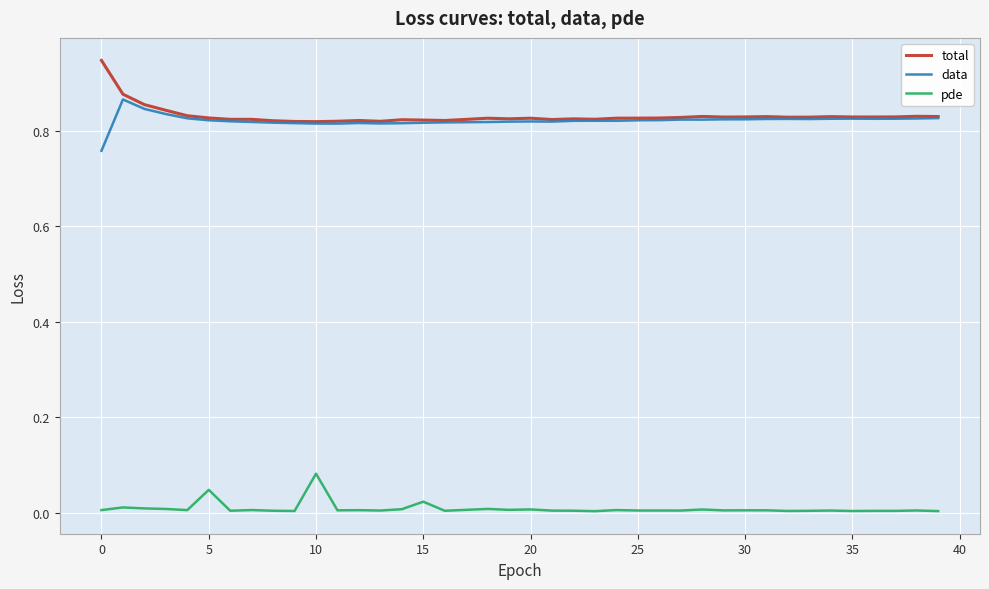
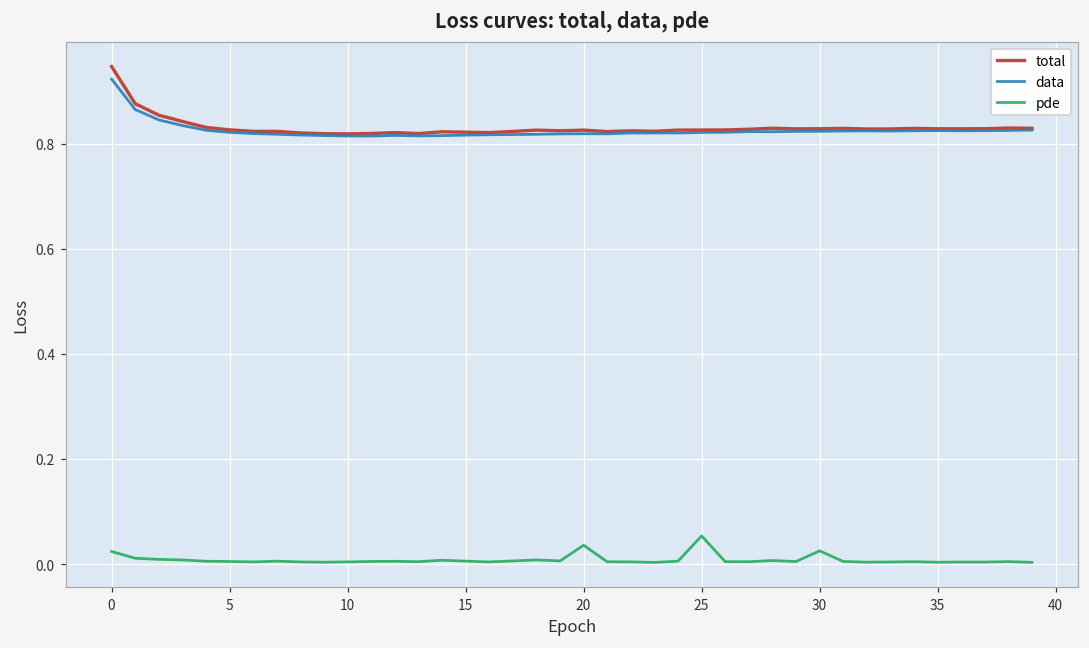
data, 0: 0.76 -> 0.92
pde, 0: 0.01 -> 0.02
pde, 5: 0.05 -> 0.00
pde, 10: 0.08 -> 0.00
pde, 15: 0.02 -> 0.01
pde, 20: 0.01 -> 0.04
pde, 25: 0.00 -> 0.05
pde, 30: 0.00 -> 0.03
